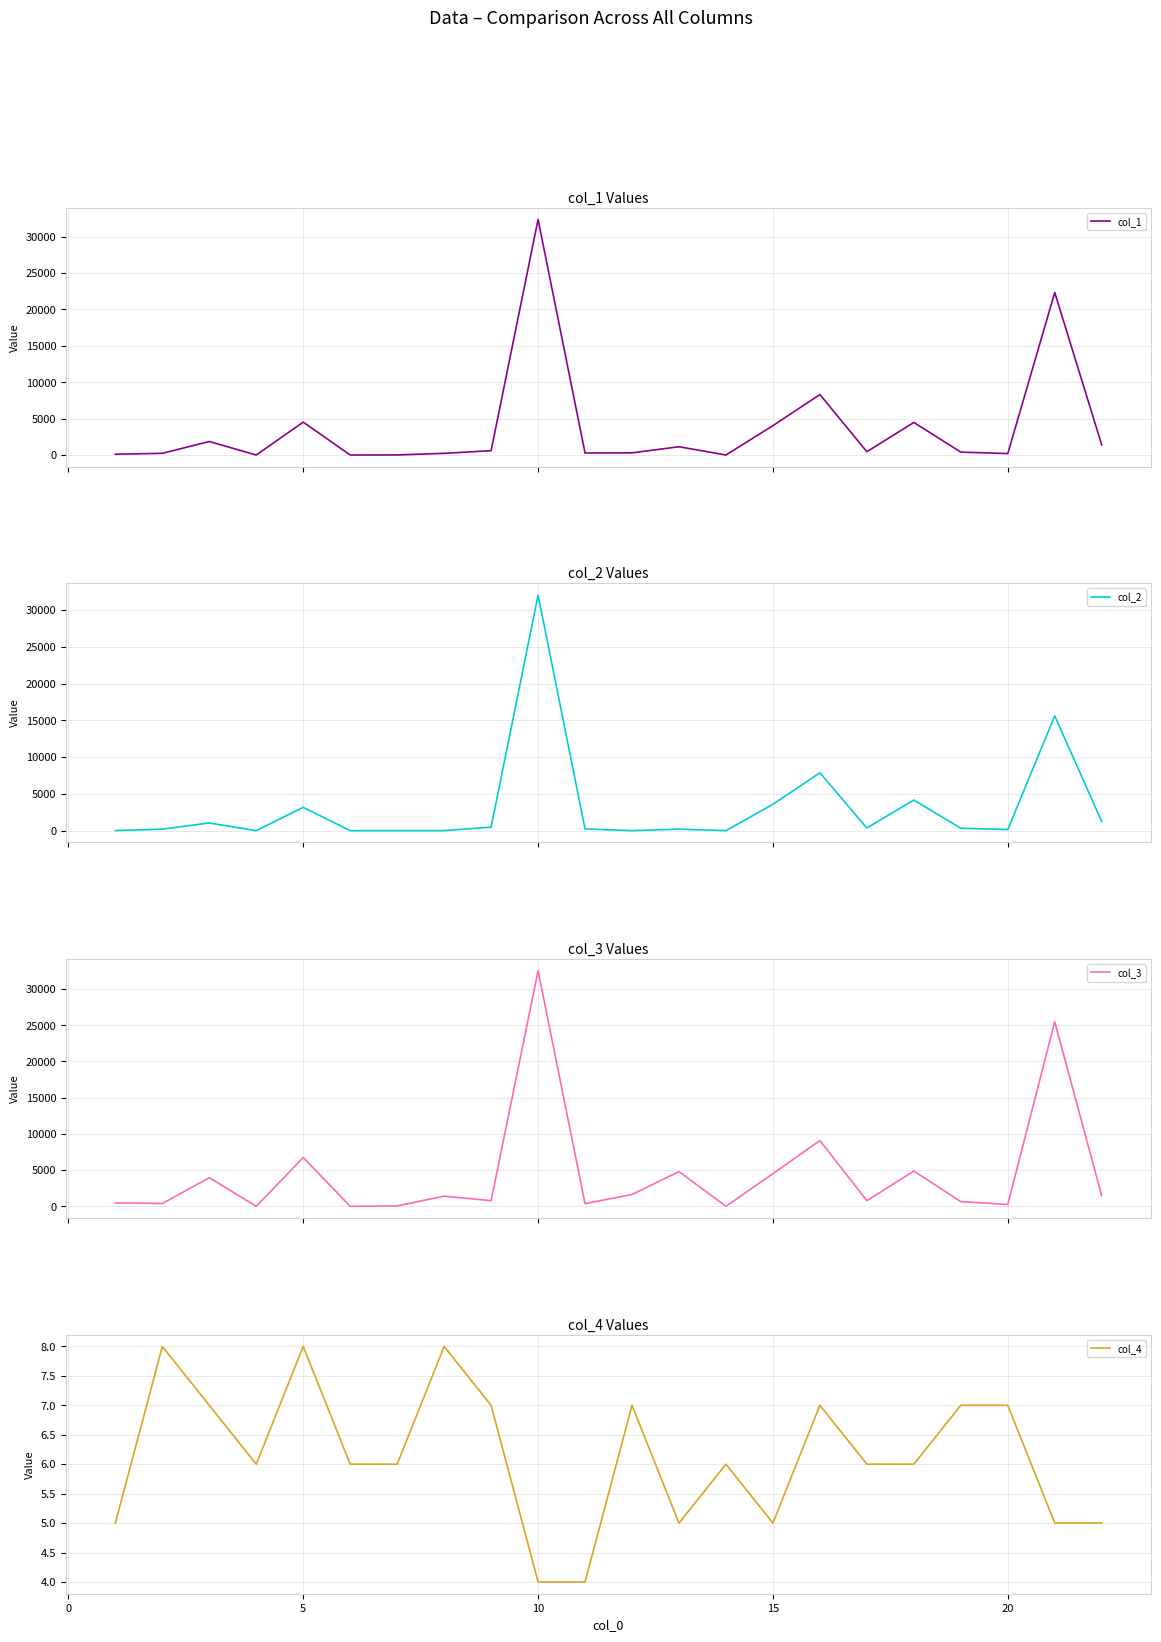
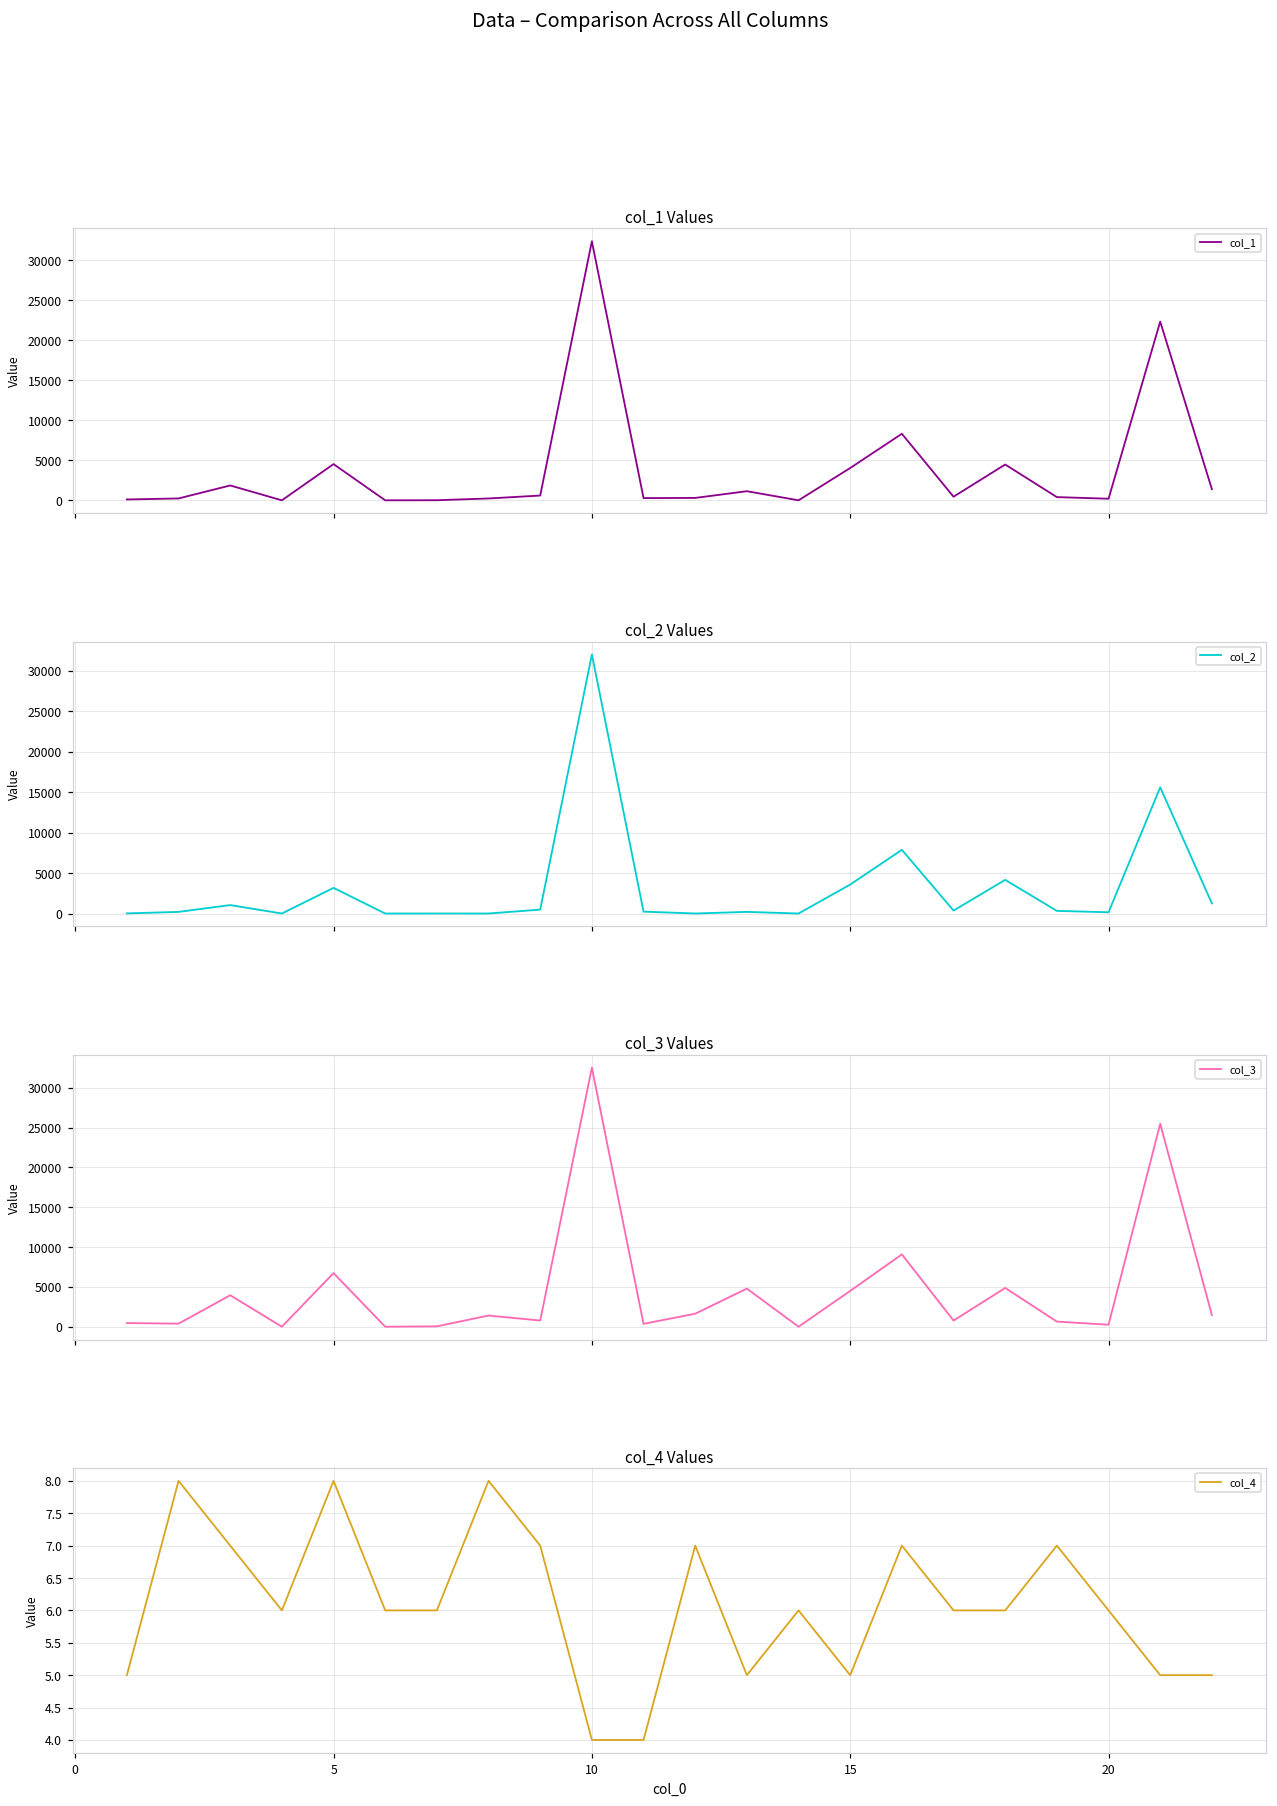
col_4 Values, 20: 7 -> 6
